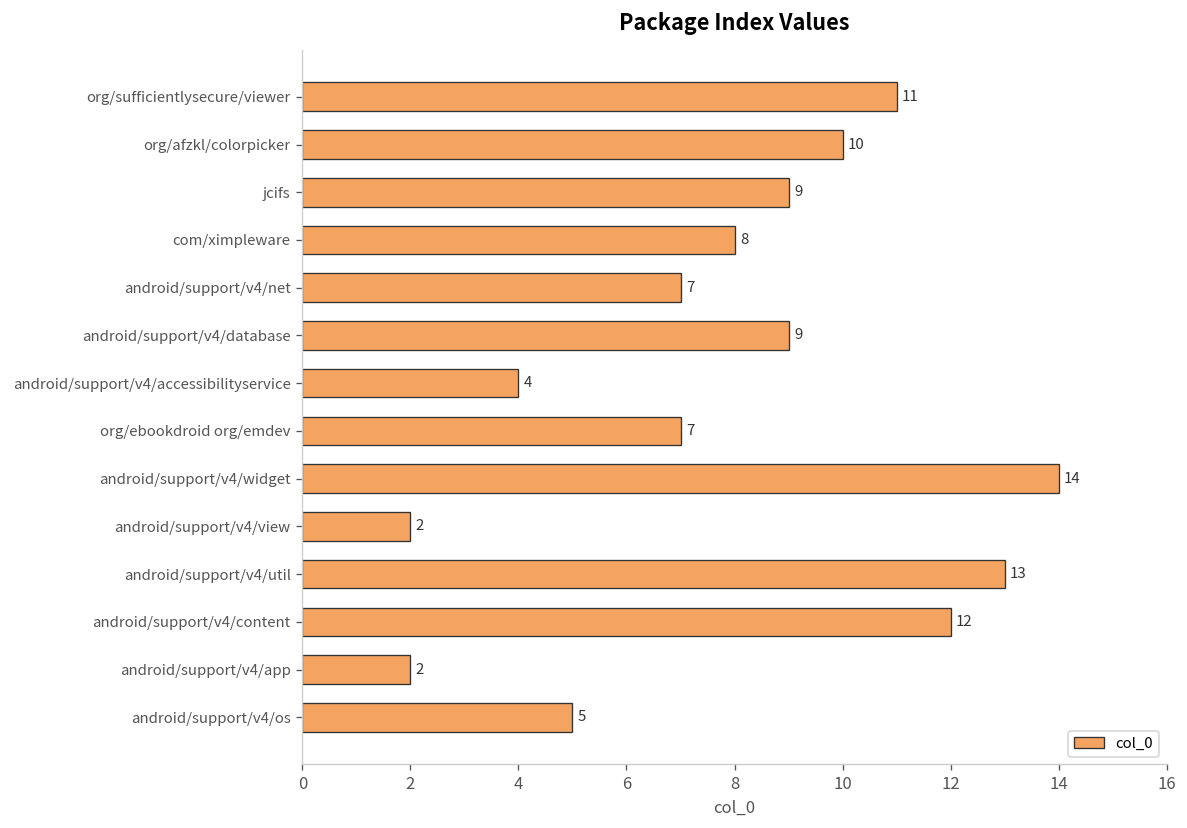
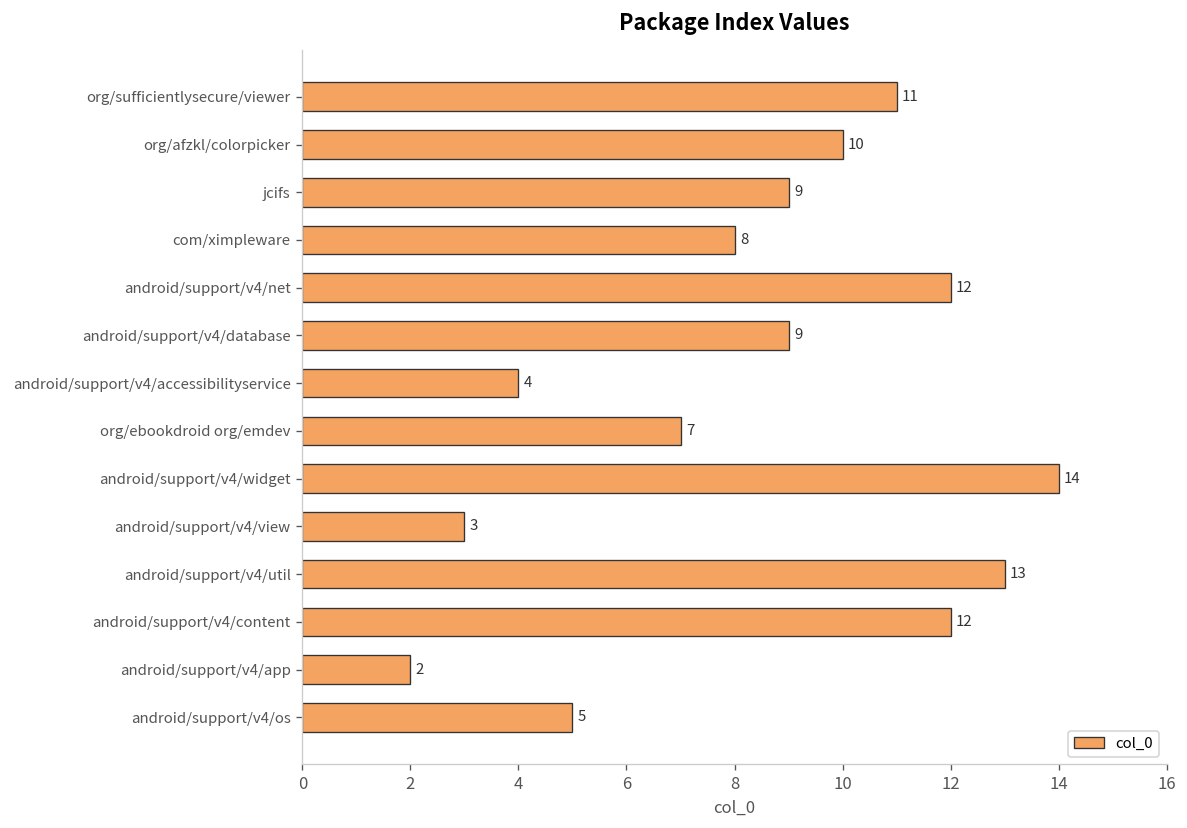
android/support/v4/net: 7 -> 12
android/support/v4/view: 2 -> 3
